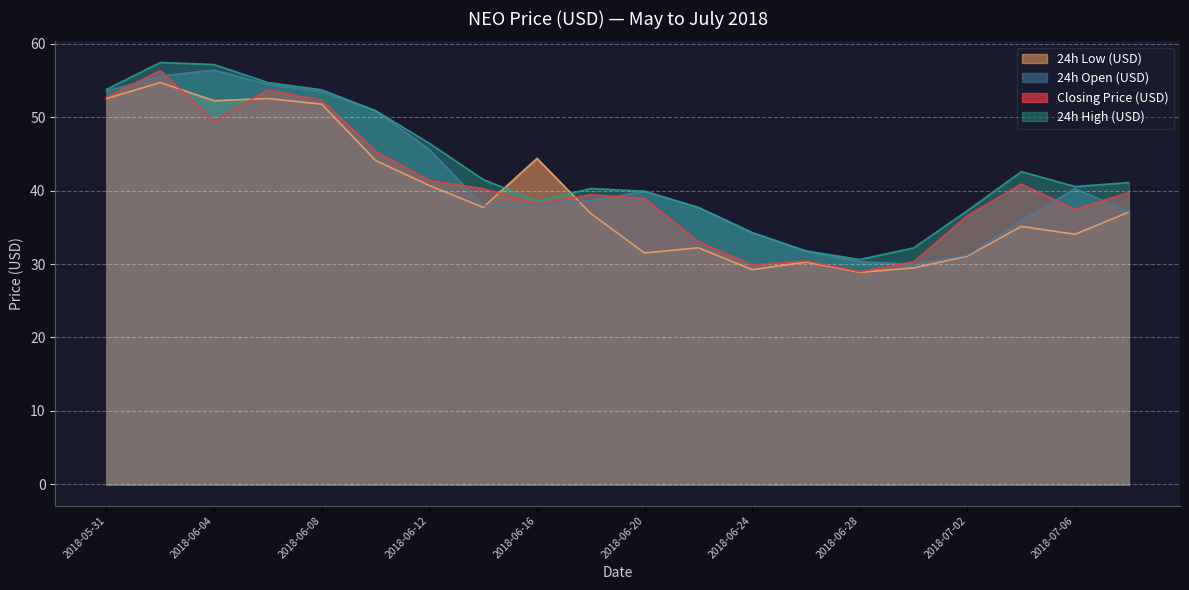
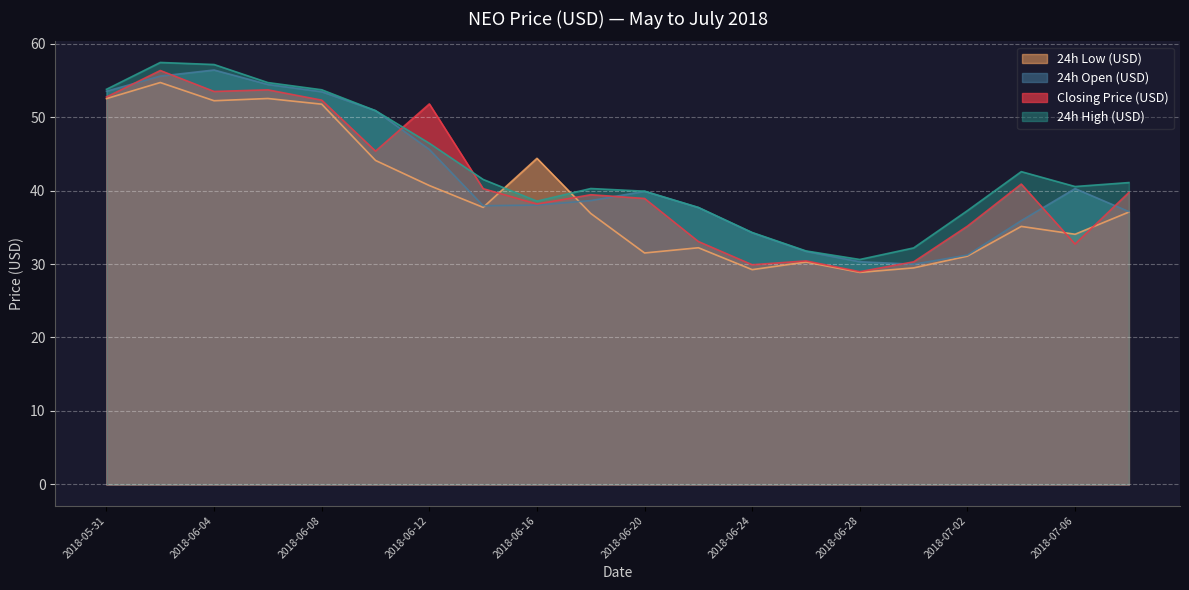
Closing Price (USD), 2018-06-04: 49 -> 53
Closing Price (USD), 2018-06-12: 41 -> 52
Closing Price (USD), 2018-07-02: 37 -> 35
Closing Price (USD), 2018-07-06: 37 -> 33
